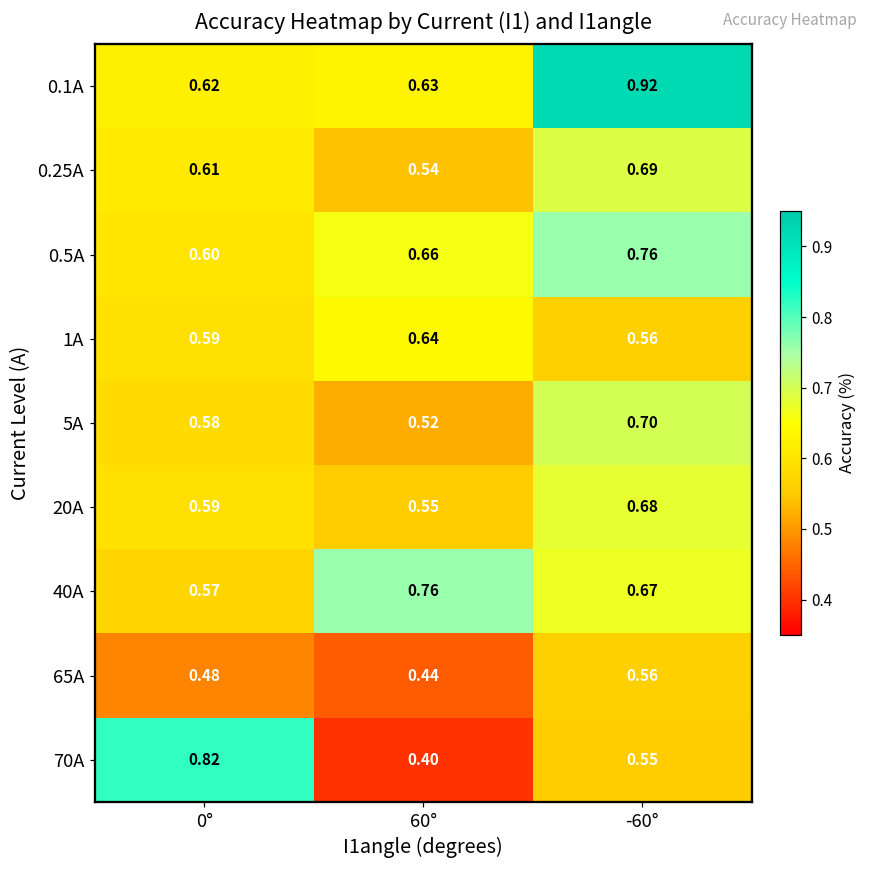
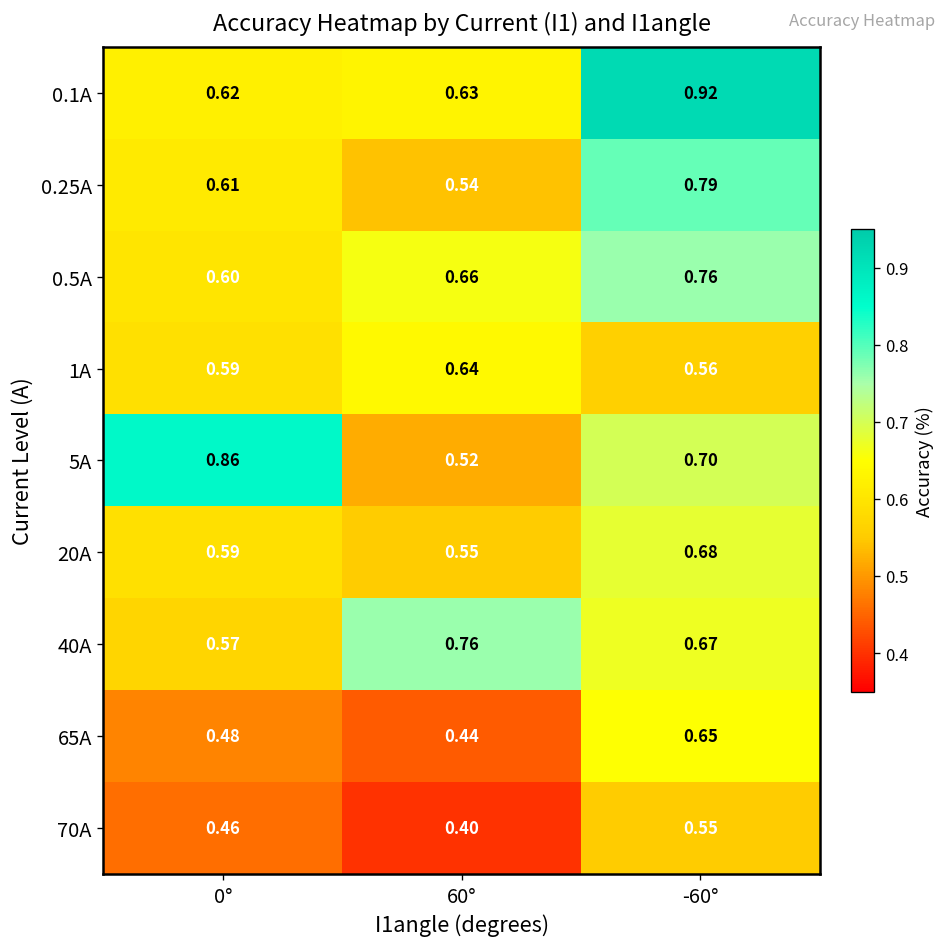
0.25A, -60°: 0.69 -> 0.79
5A, 0°: 0.58 -> 0.86
65A, -60°: 0.56 -> 0.65
70A, 0°: 0.82 -> 0.46
